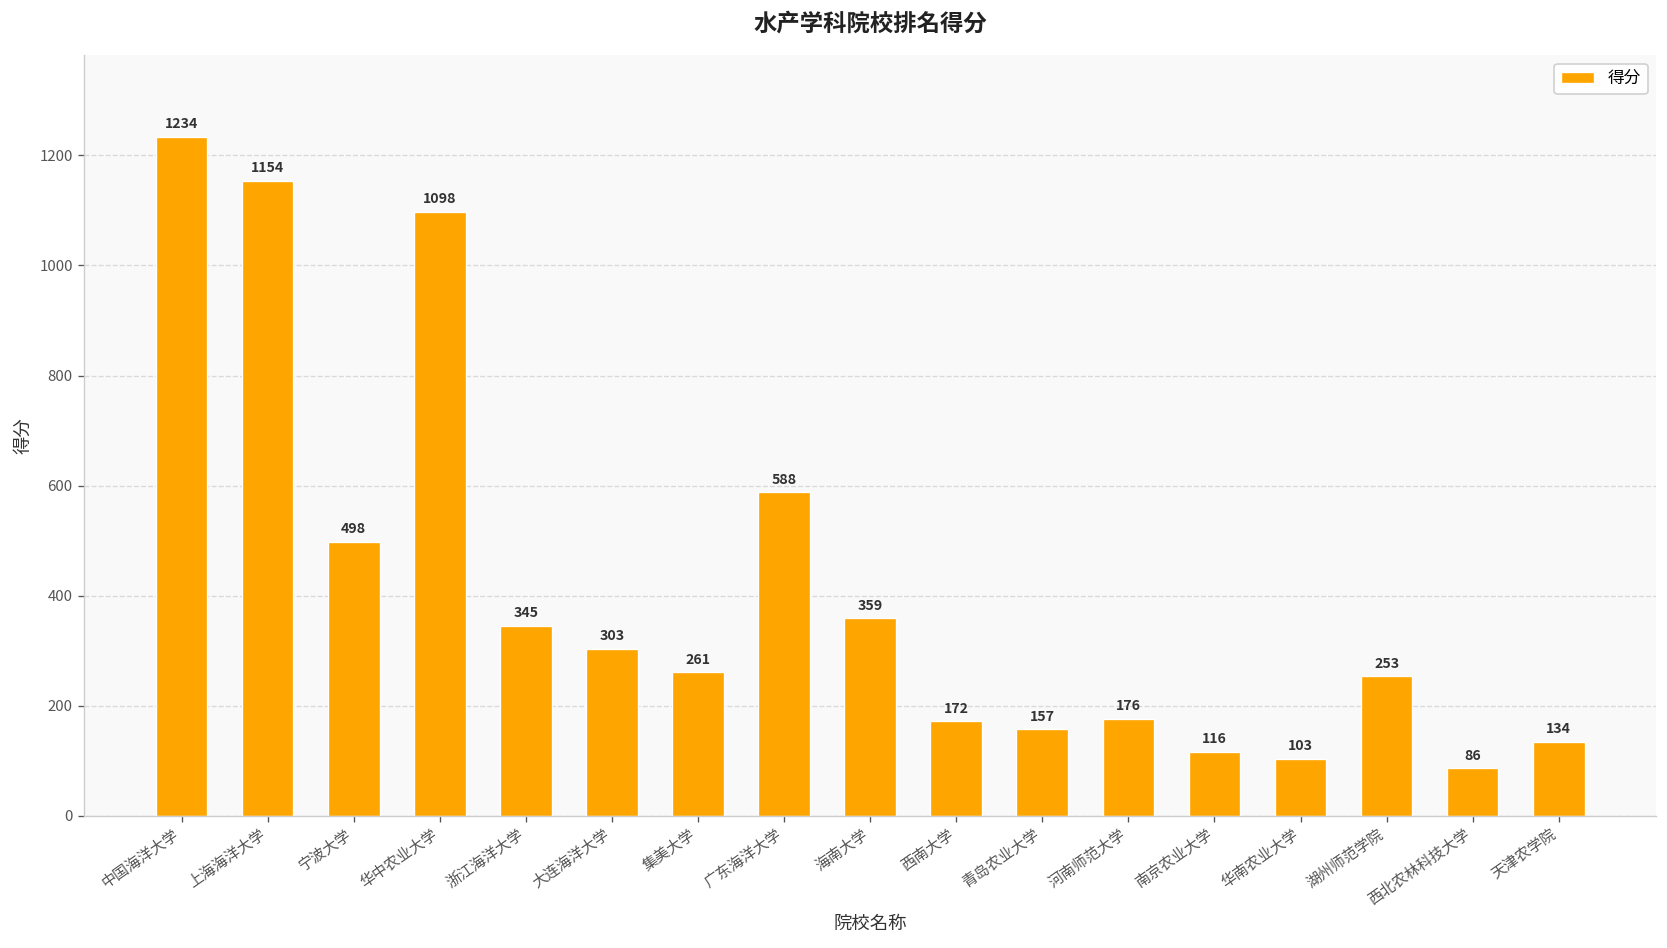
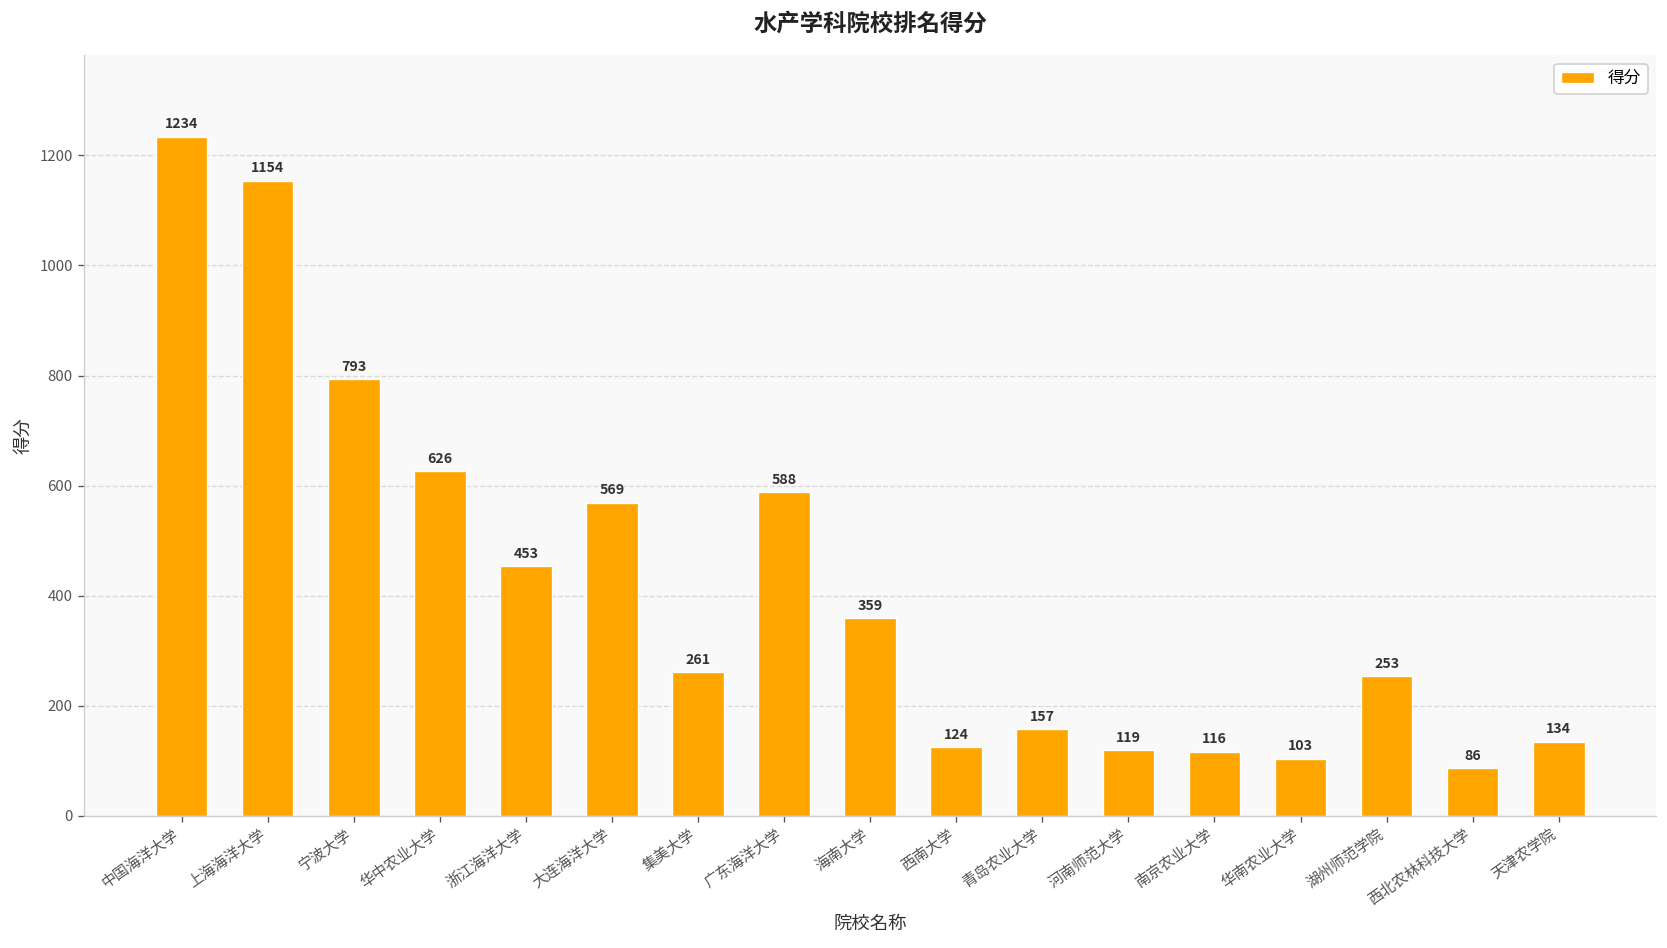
宁波大学: 498 -> 793
华中农业大学: 1098 -> 626
浙江海洋大学: 345 -> 453
大连海洋大学: 303 -> 569
西南大学: 172 -> 124
河南师范大学: 176 -> 119
